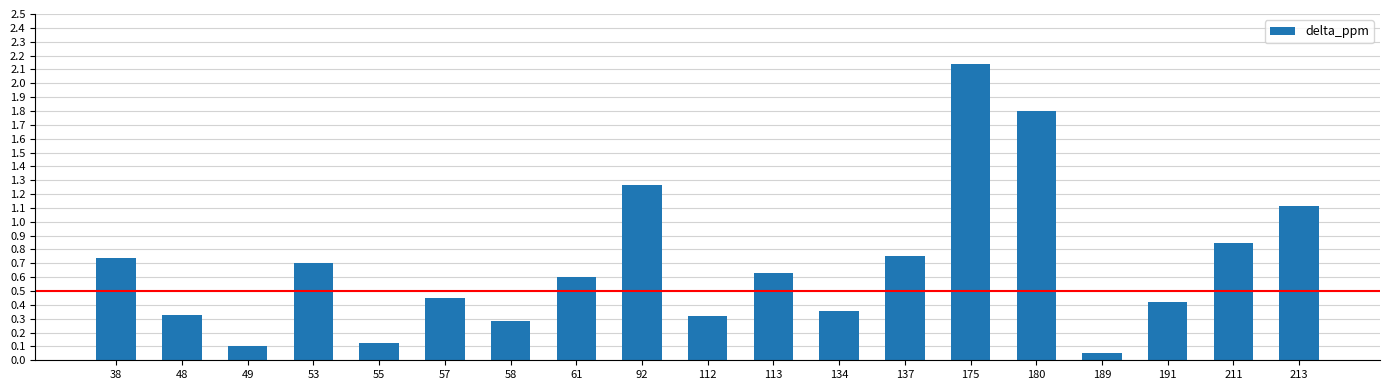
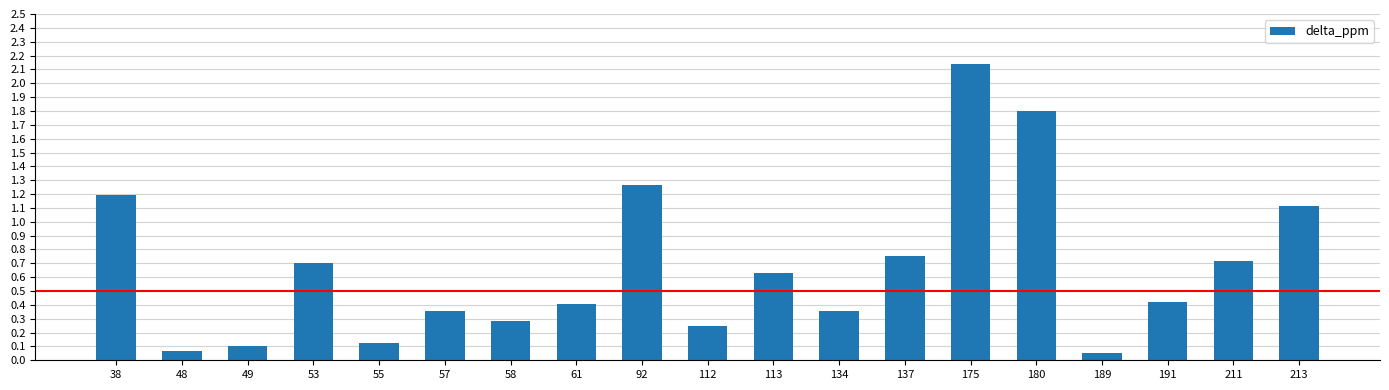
38: 0.74 -> 1.19
48: 0.32 -> 0.06
57: 0.45 -> 0.36
61: 0.60 -> 0.41
112: 0.32 -> 0.25
211: 0.85 -> 0.72
